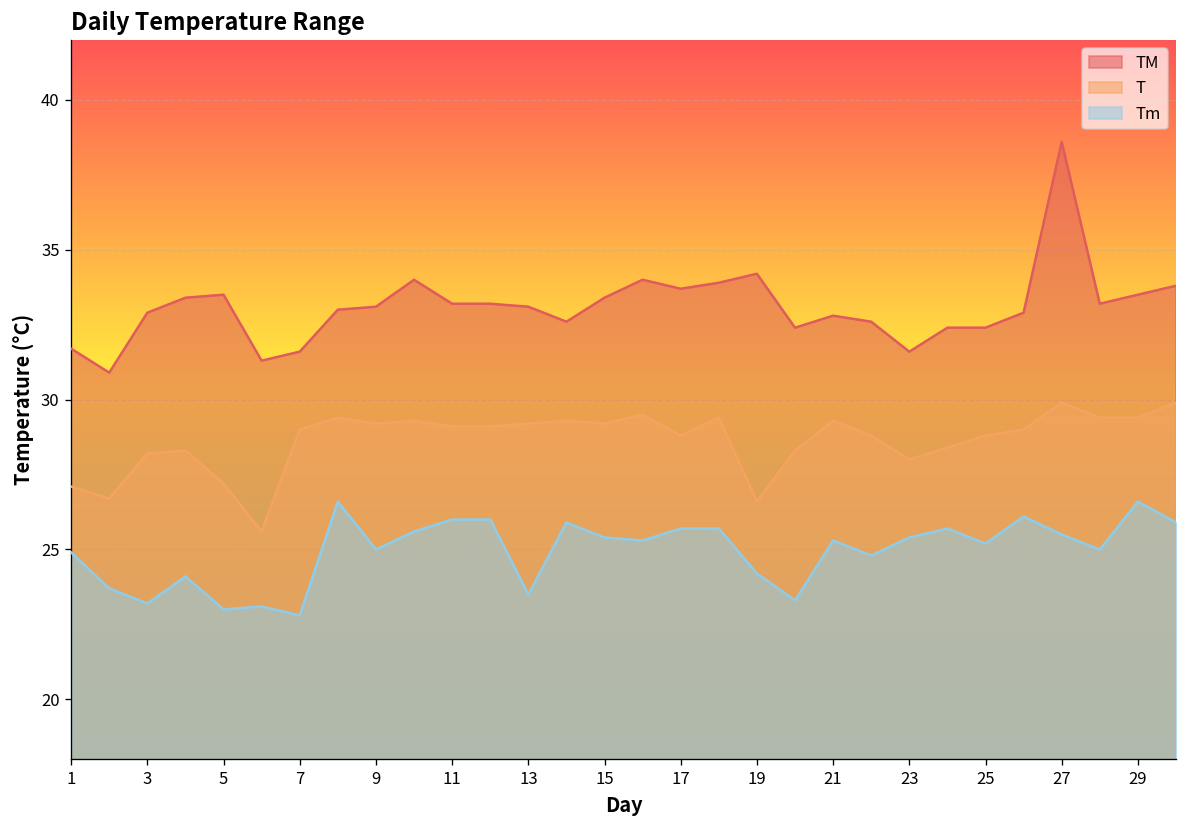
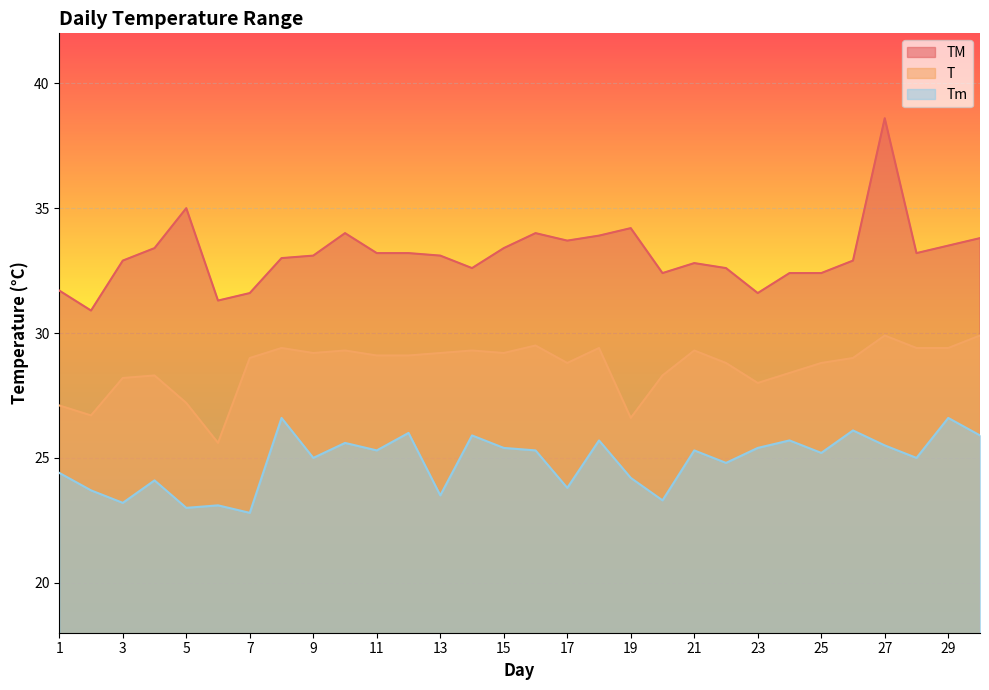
Tm, 1: 24.9 -> 24.4
TM, 5: 33.5 -> 35.0
Tm, 11: 26.0 -> 25.3
Tm, 17: 25.7 -> 23.8
